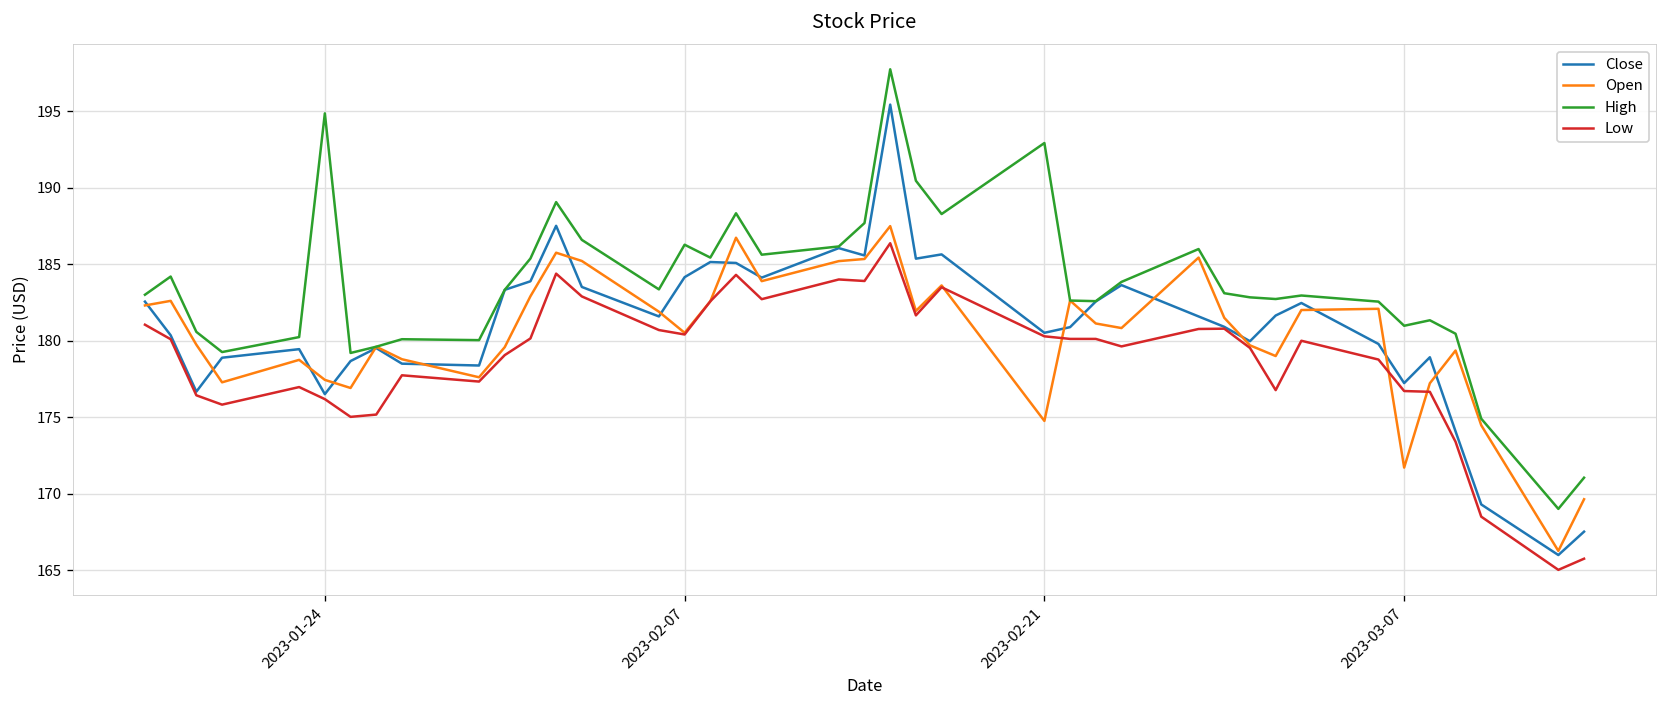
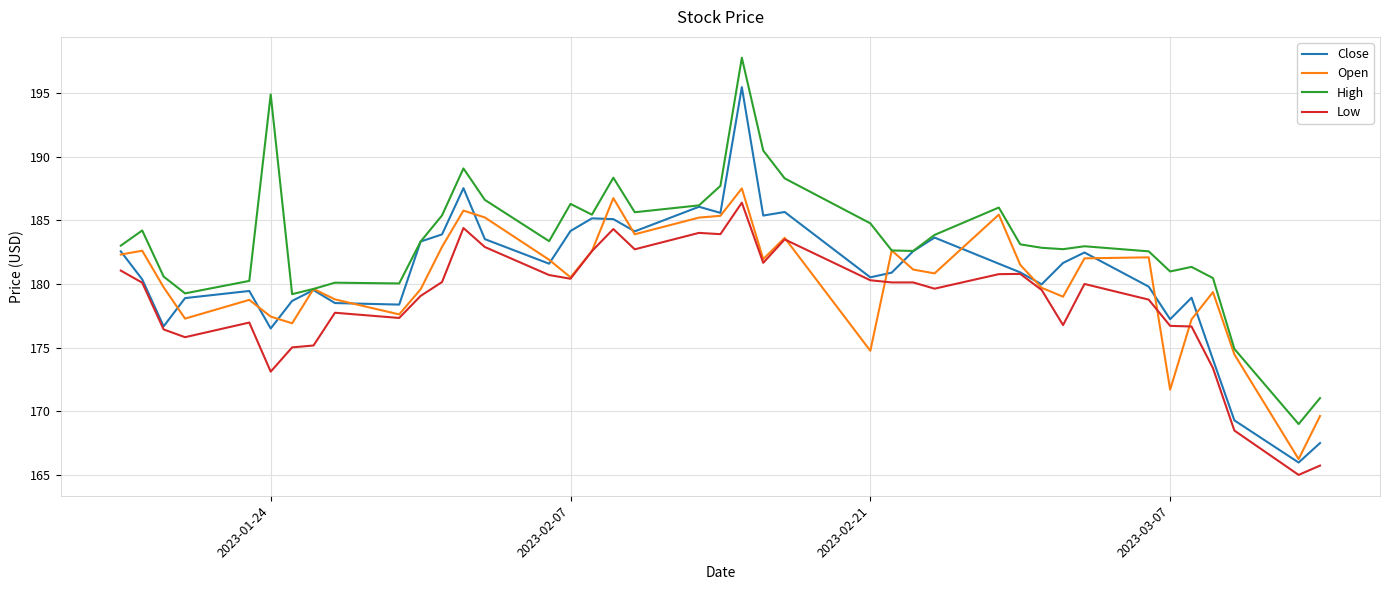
Low, 2023-01-24: 176.2 -> 173.1
High, 2023-02-21: 192.9 -> 184.8
